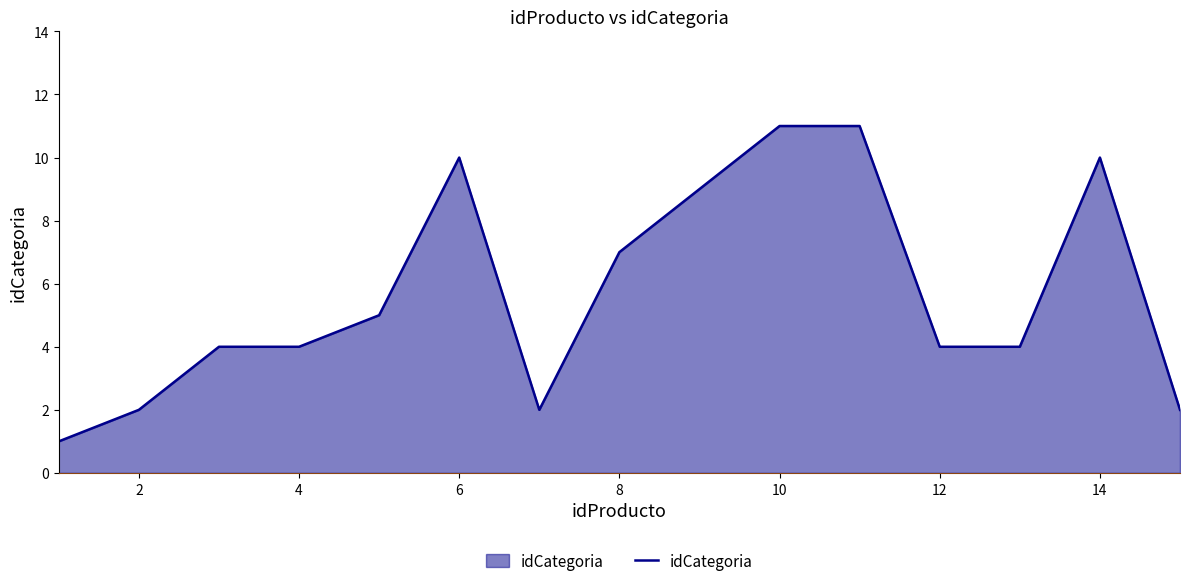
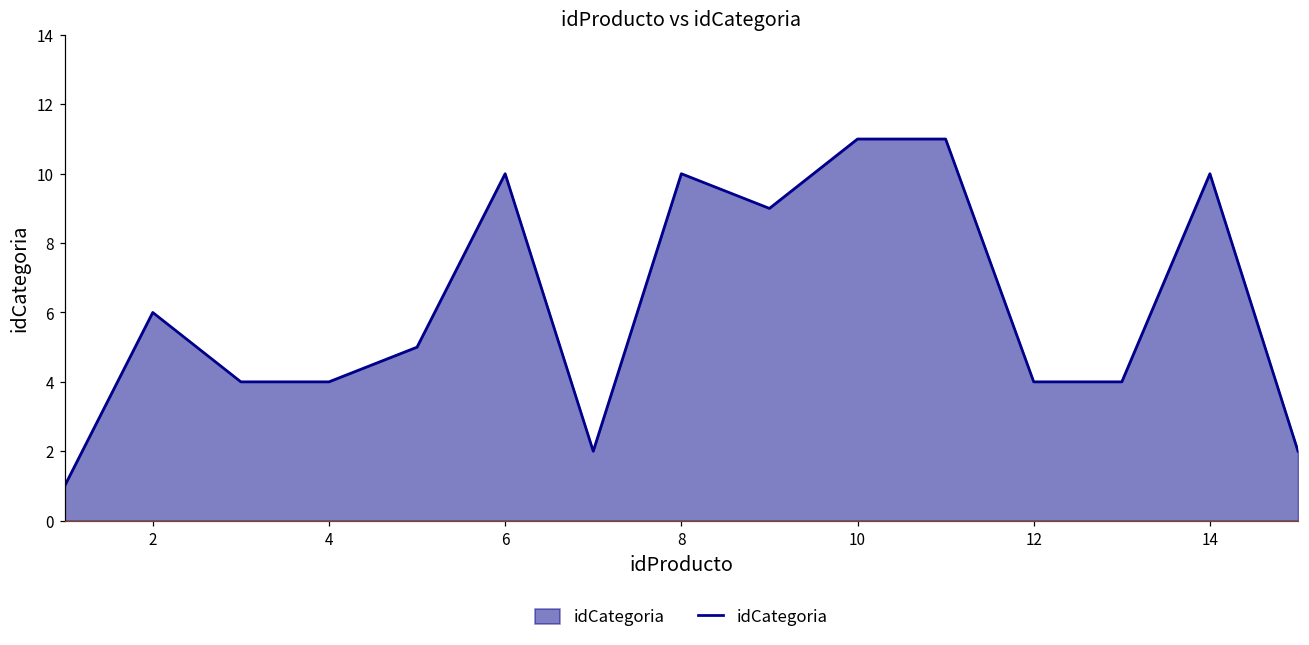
2: 2 -> 6
8: 7 -> 10
